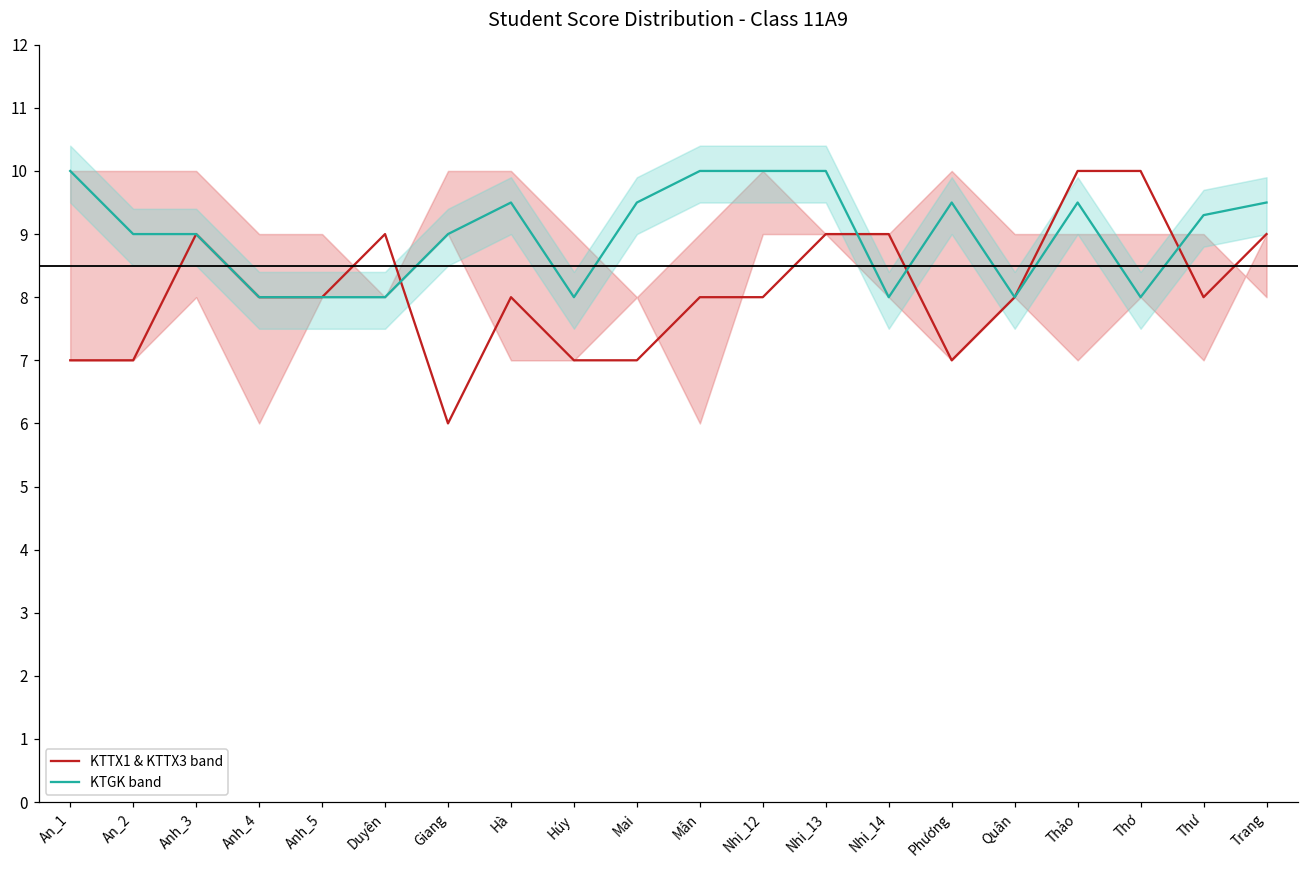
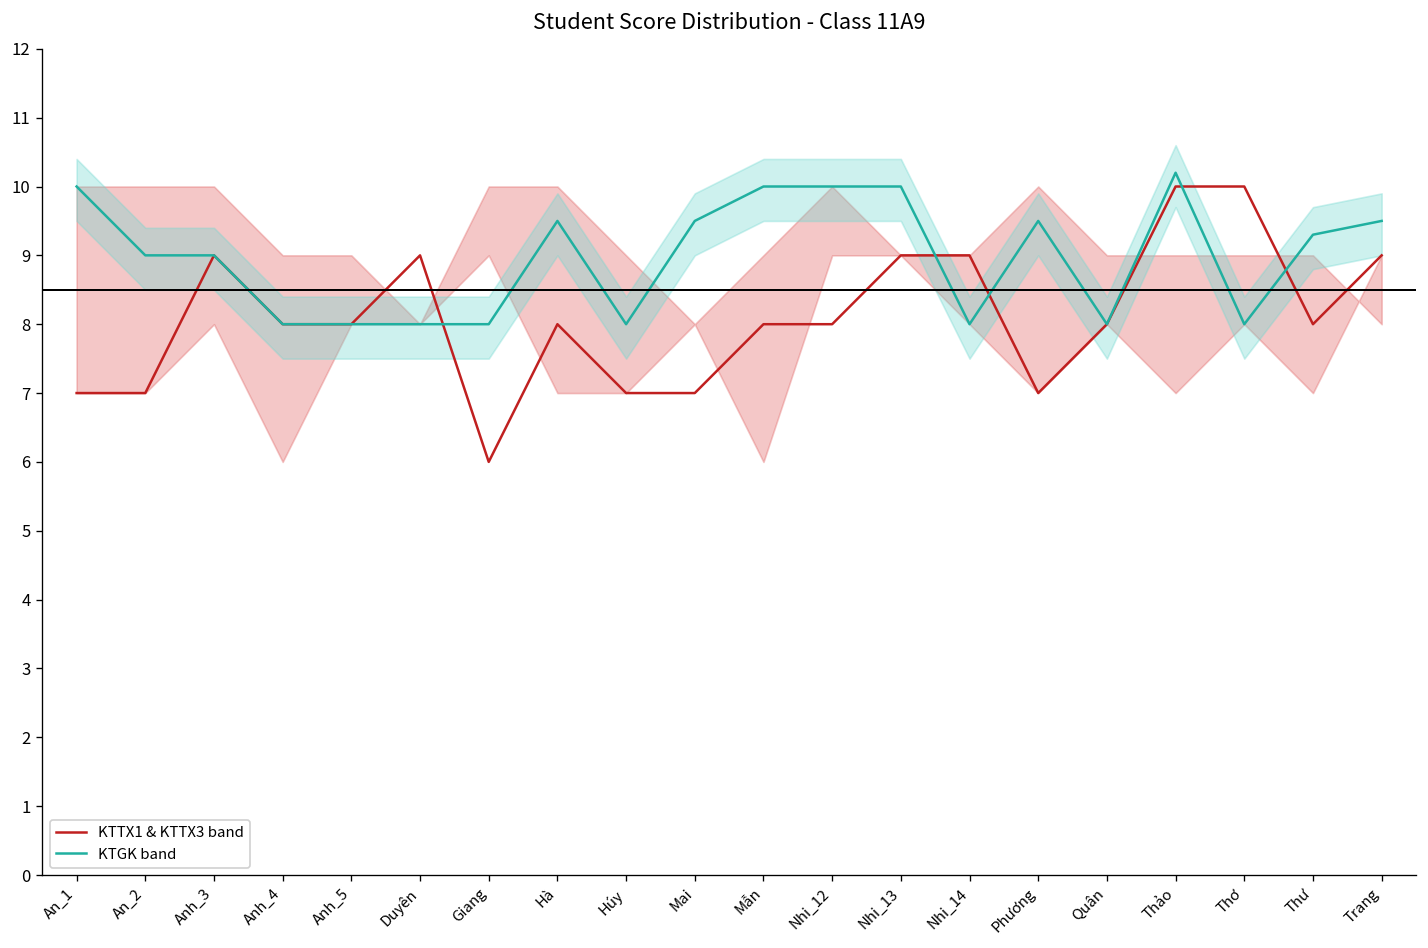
KTGK band, Giang: 9 -> 8
KTGK band, Thảo: 9.5 -> 10.2
